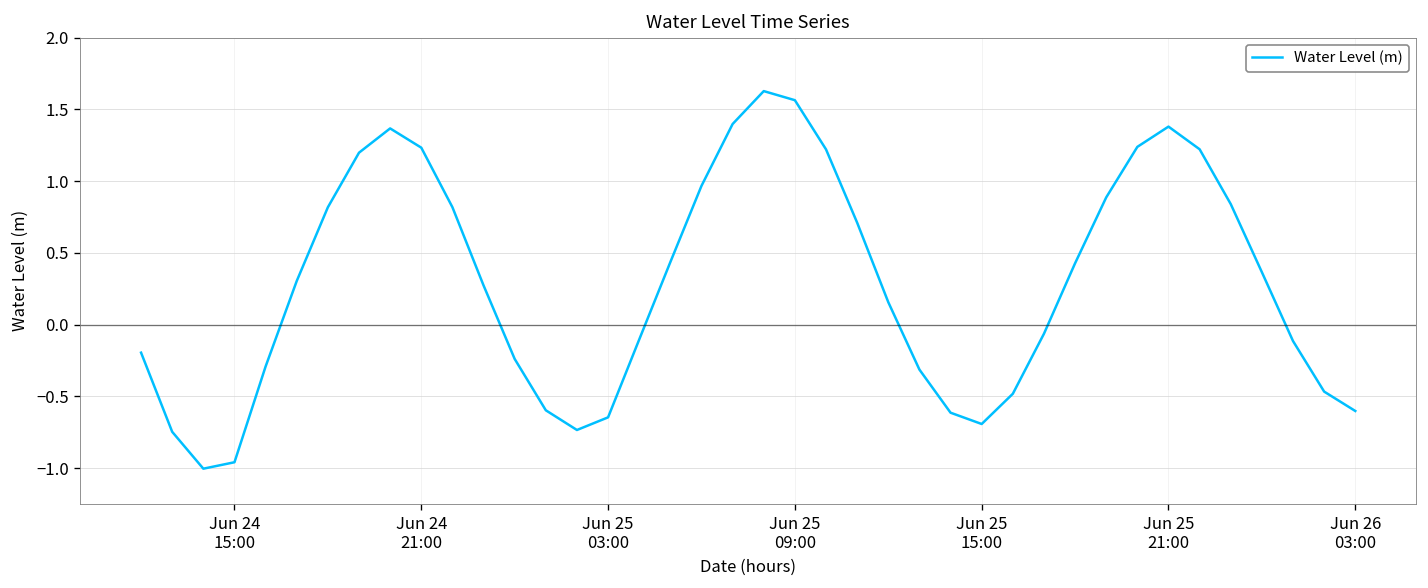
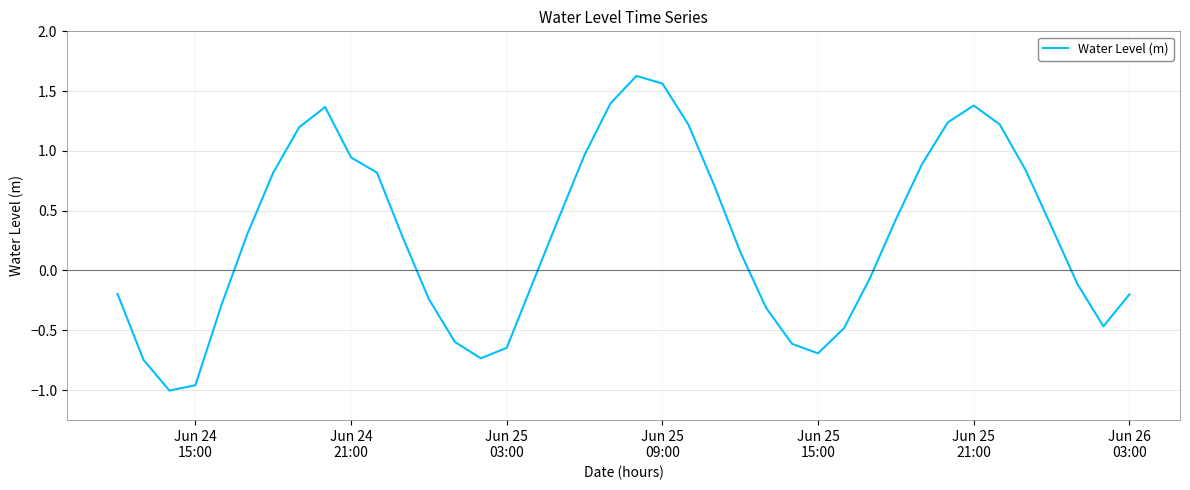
Jun 24 21:00: 1.23 -> 0.95
Jun 26 03:00: -0.60 -> -0.20
